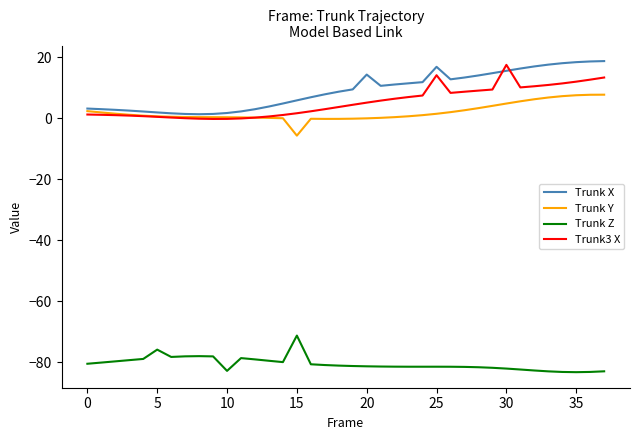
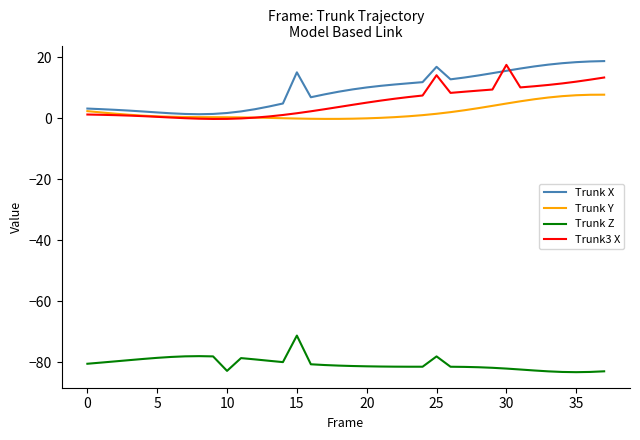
Trunk Z, 5: -76 -> -79
Trunk X, 15: 6 -> 15
Trunk Y, 15: -6 -> 0
Trunk X, 20: 14 -> 10
Trunk Z, 25: -82 -> -78
